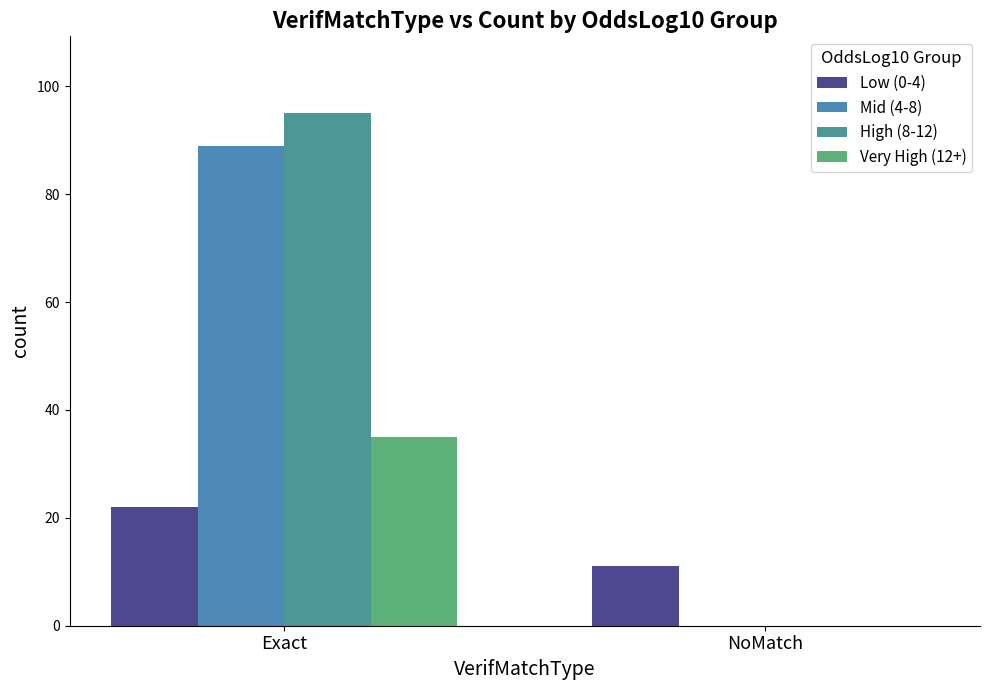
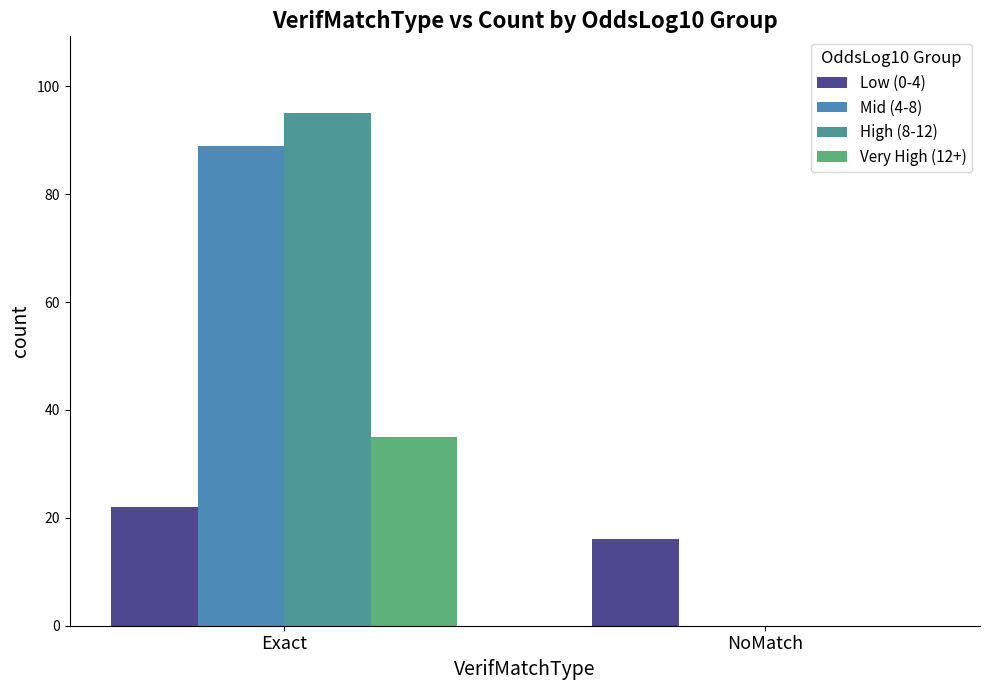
Low (0-4), NoMatch: 11 -> 16
